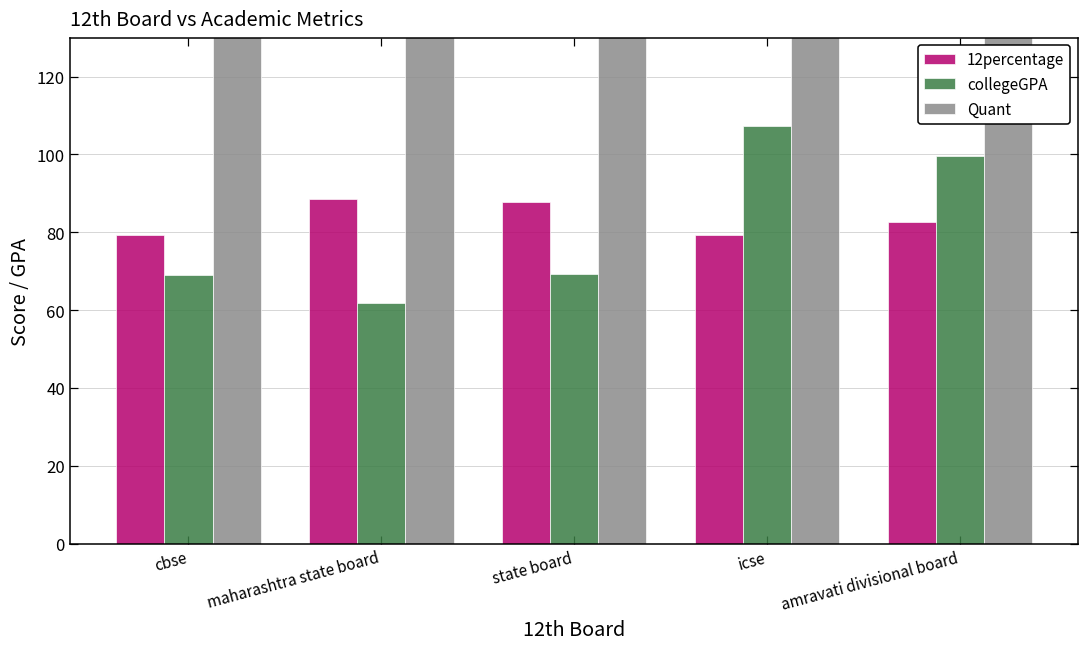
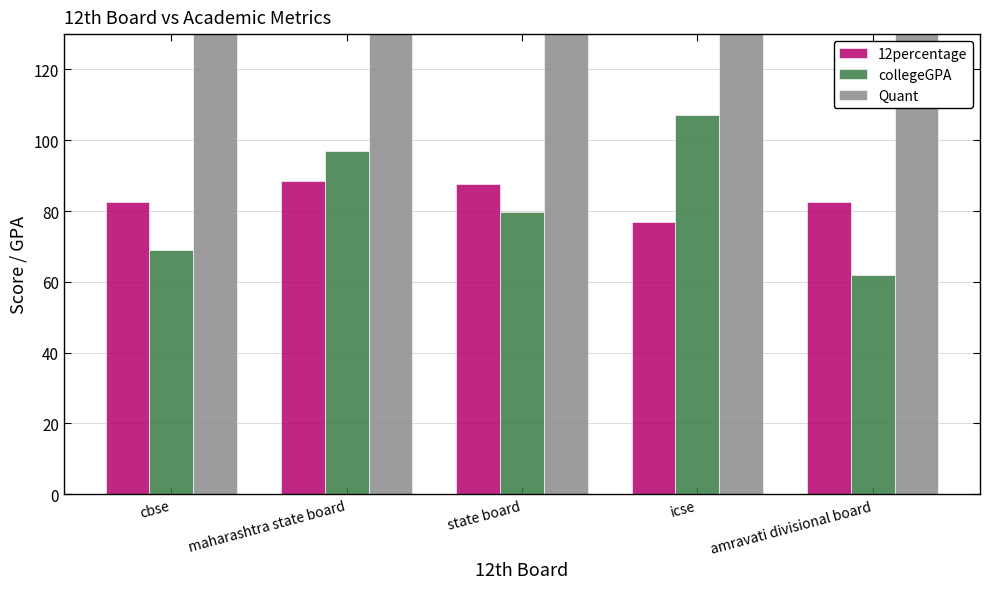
12percentage, cbse: 79 -> 83
collegeGPA, maharashtra state board: 62 -> 97
collegeGPA, state board: 69 -> 80
12percentage, icse: 79 -> 77
collegeGPA, amravati divisional board: 100 -> 62
